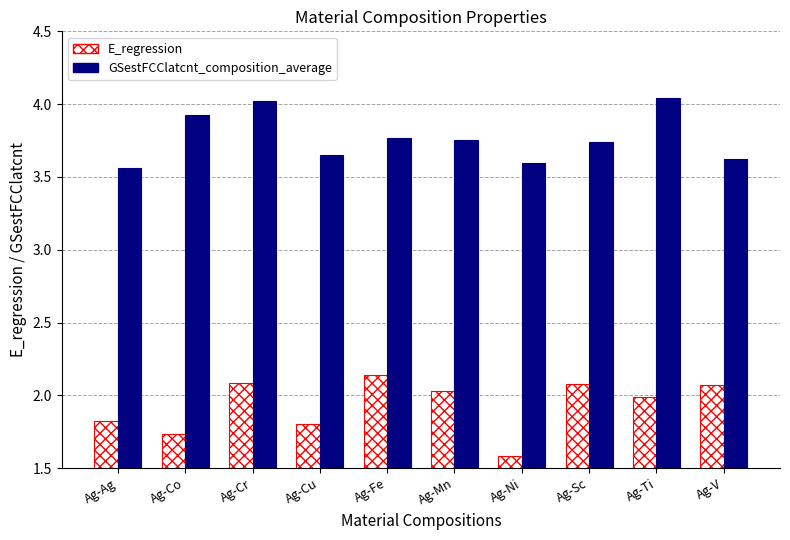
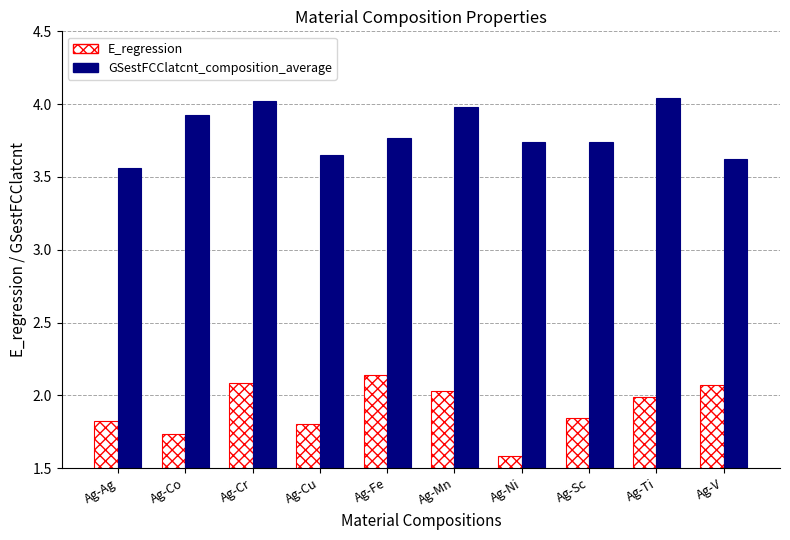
GSestFCClatcnt_composition_average, Ag-Mn: 3.75 -> 3.98
GSestFCClatcnt_composition_average, Ag-Ni: 3.60 -> 3.74
E_regression, Ag-Sc: 2.08 -> 1.84
